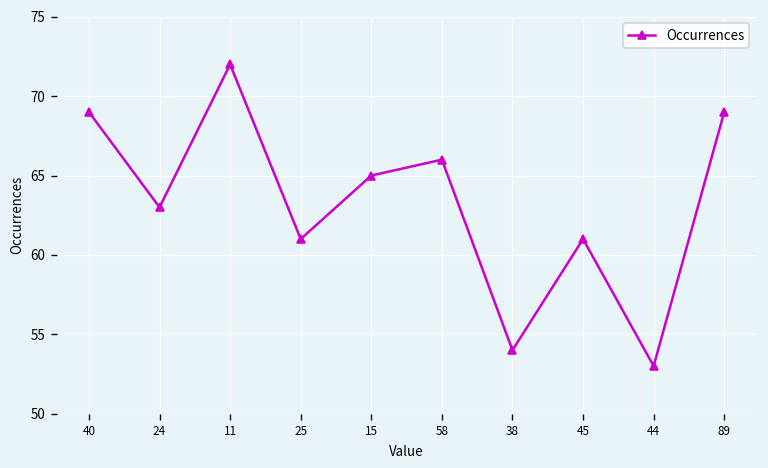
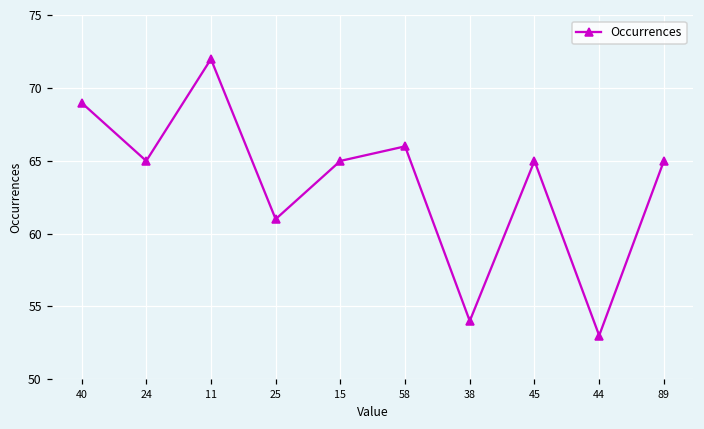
24: 63 -> 65
45: 61 -> 65
89: 69 -> 65
